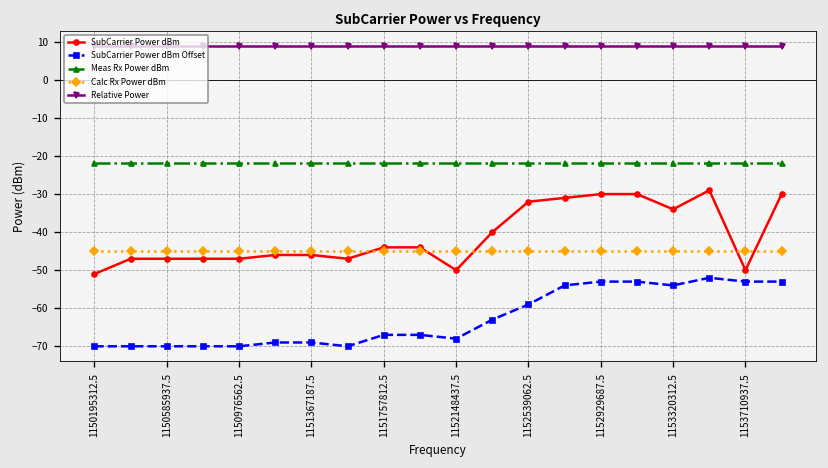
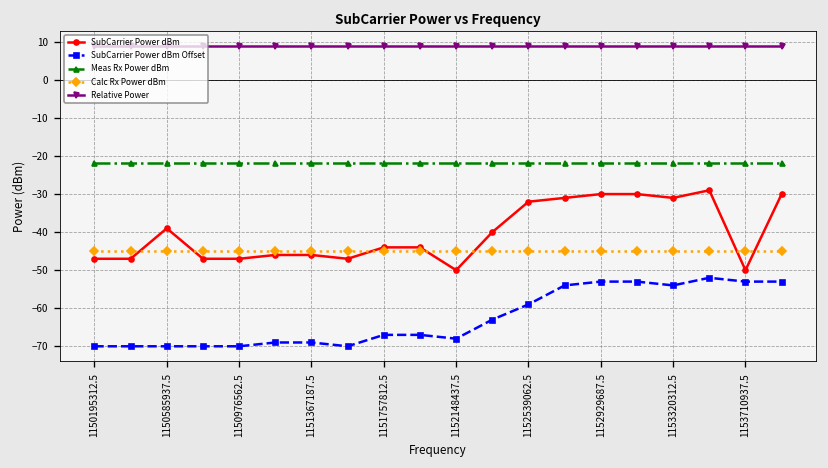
SubCarrier Power dBm, 1150195312.5: -51 -> -47
SubCarrier Power dBm, 1150585937.5: -47 -> -39
SubCarrier Power dBm, 1153320312.5: -34 -> -31
